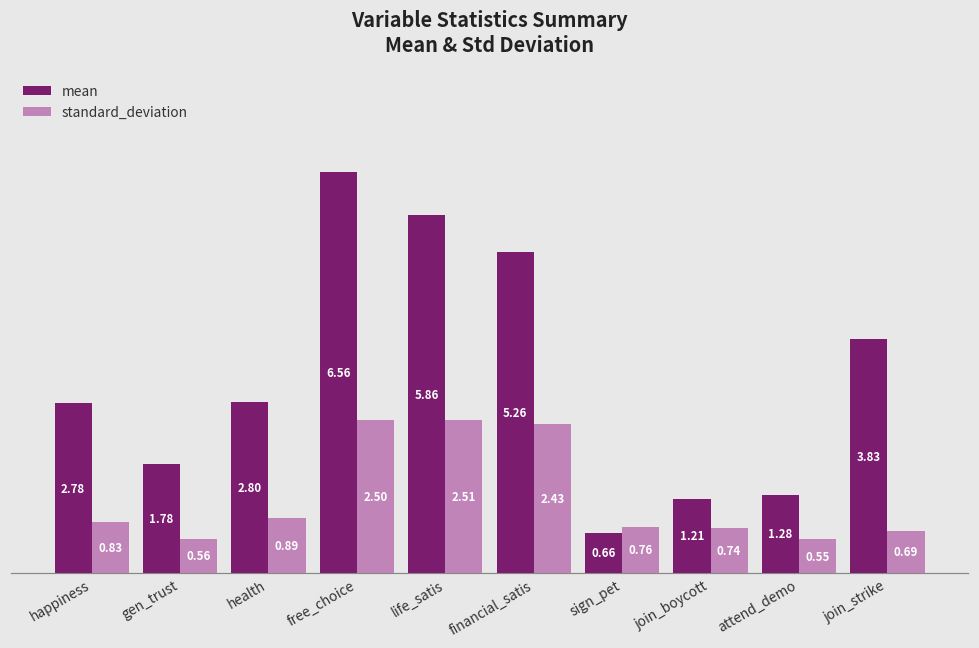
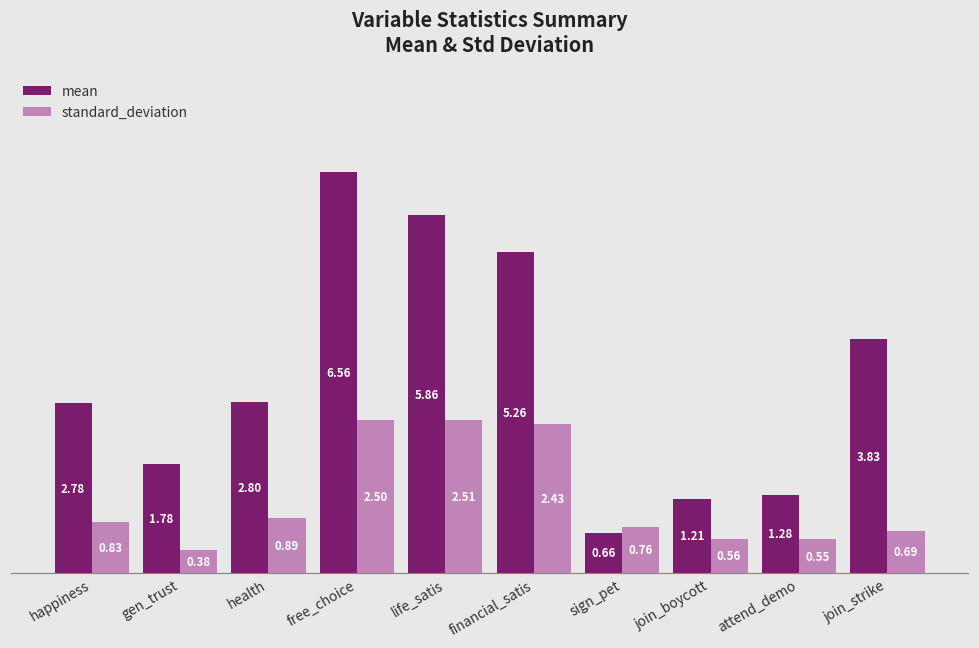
standard_deviation, gen_trust: 0.56 -> 0.38
standard_deviation, join_boycott: 0.74 -> 0.56
